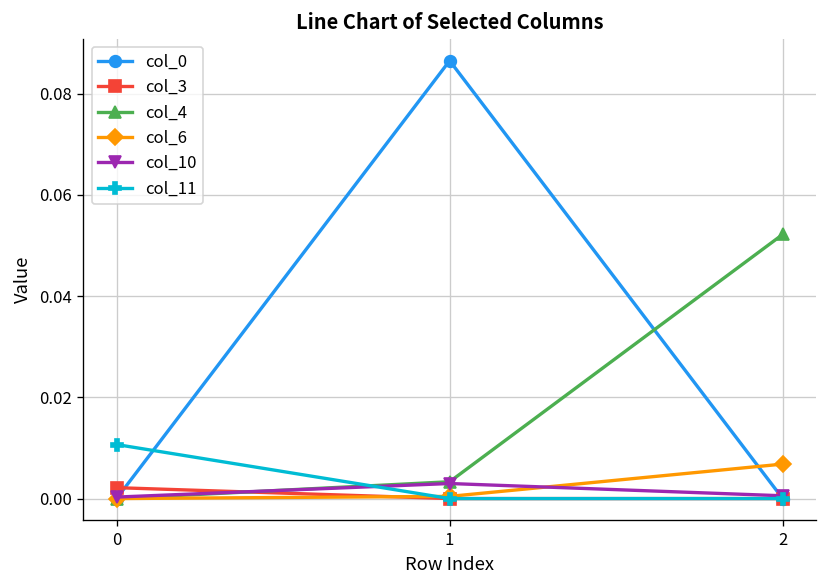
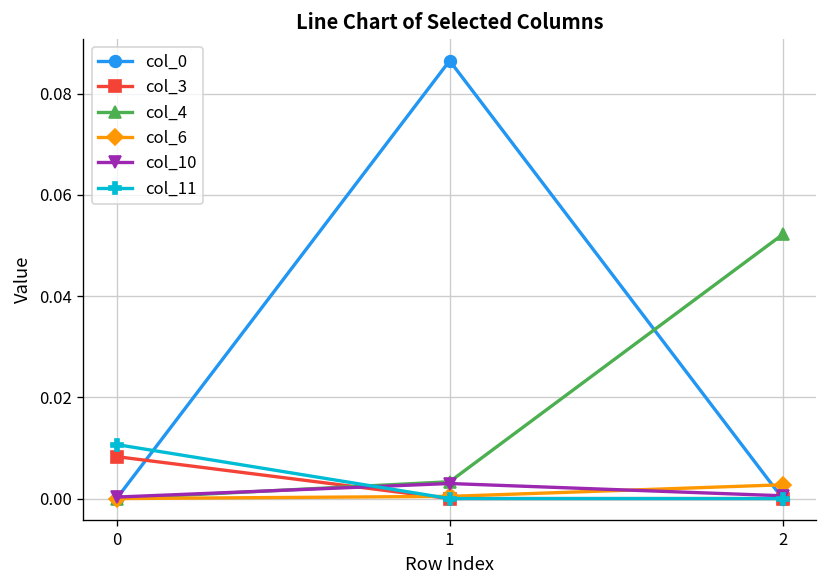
col_3, 0: 0.002 -> 0.008
col_6, 2: 0.007 -> 0.003
